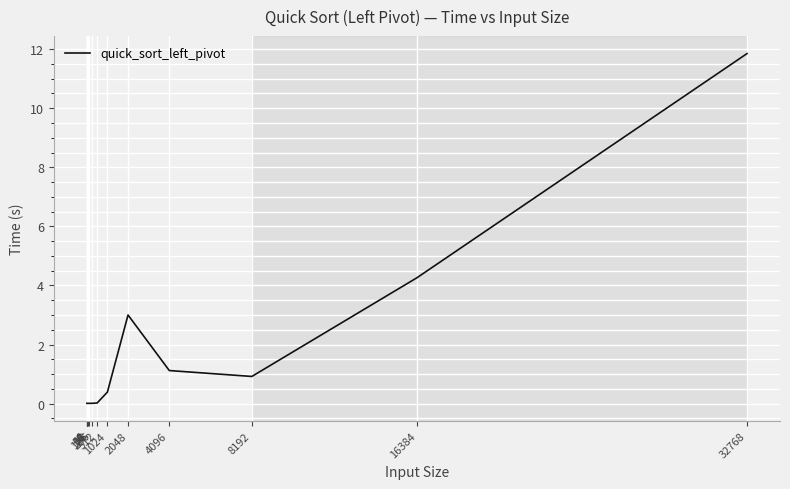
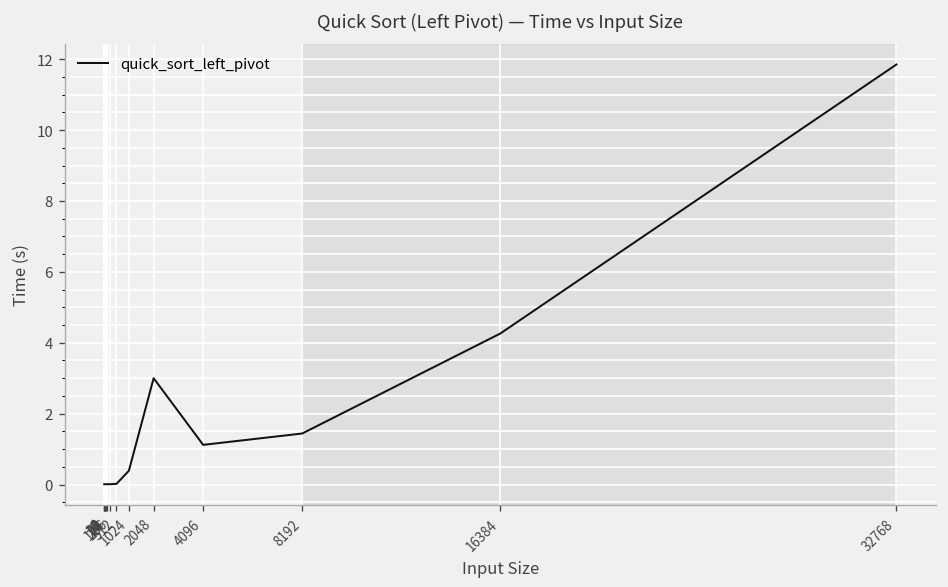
8192: 0.9 -> 1.4
